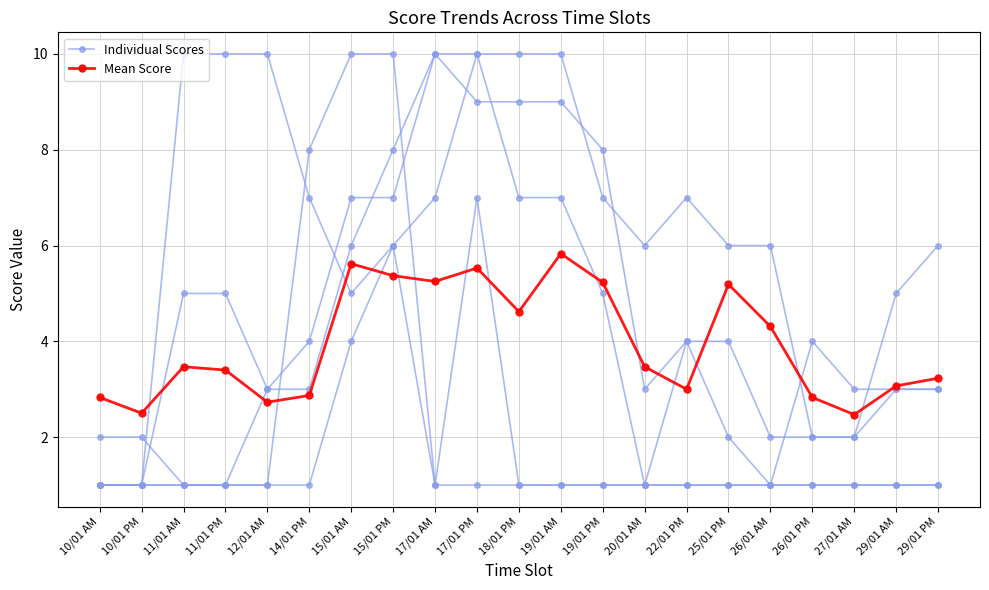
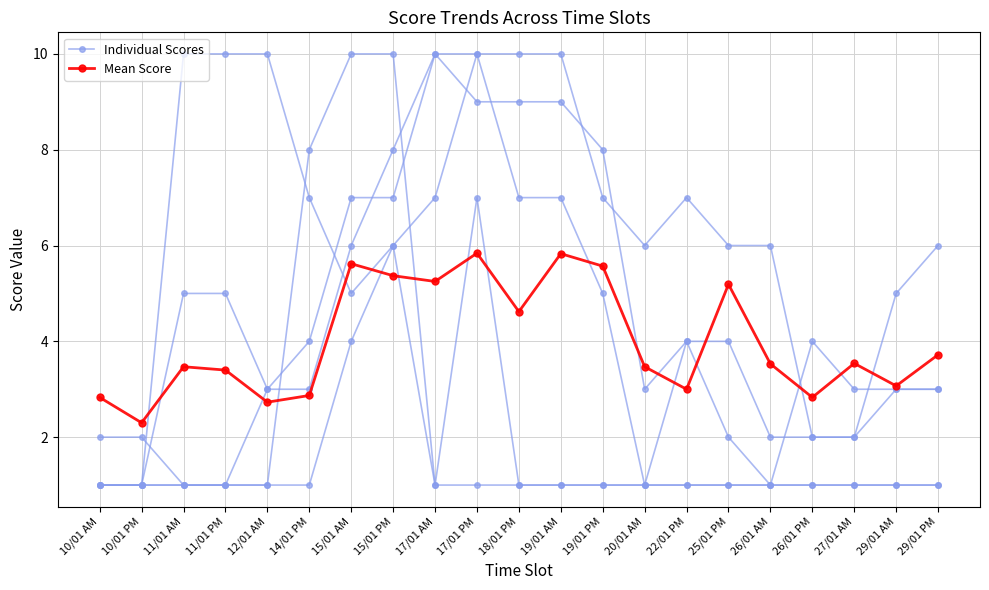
Mean Score, 10/01 PM: 2.5 -> 2.3
Mean Score, 17/01 PM: 5.5 -> 5.8
Mean Score, 19/01 PM: 5.2 -> 5.6
Mean Score, 26/01 AM: 4.3 -> 3.5
Mean Score, 27/01 AM: 2.5 -> 3.5
Mean Score, 29/01 PM: 3.2 -> 3.7
